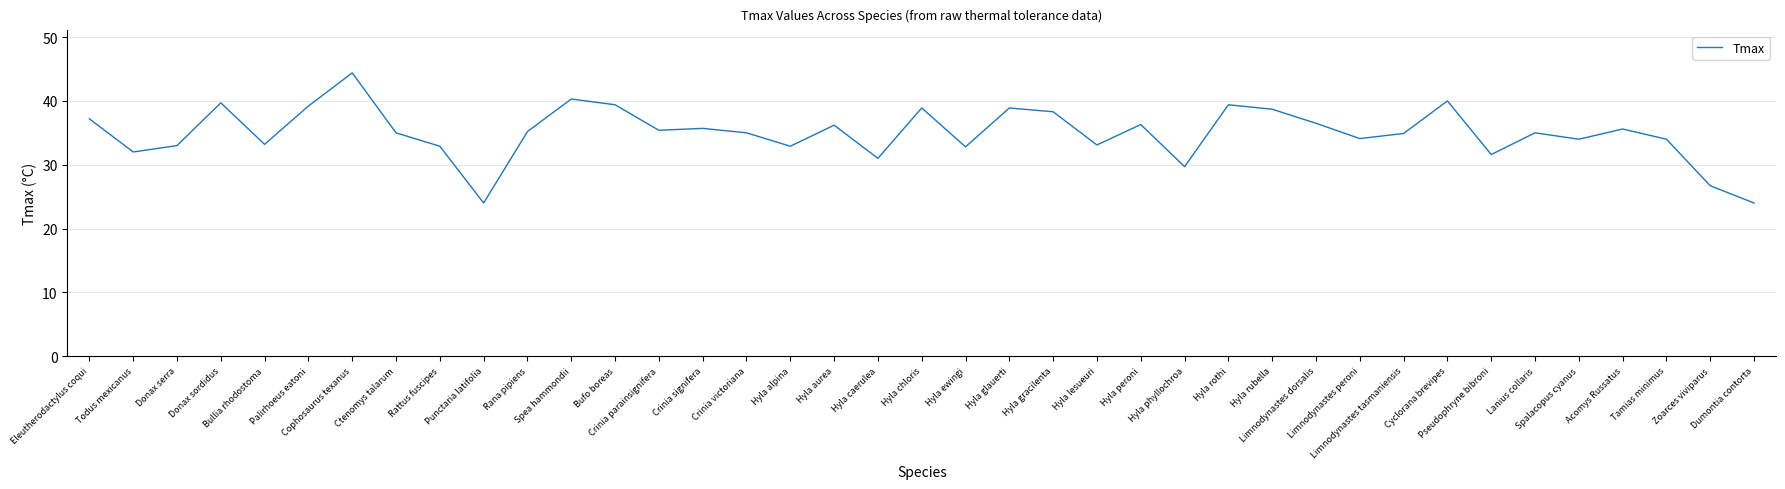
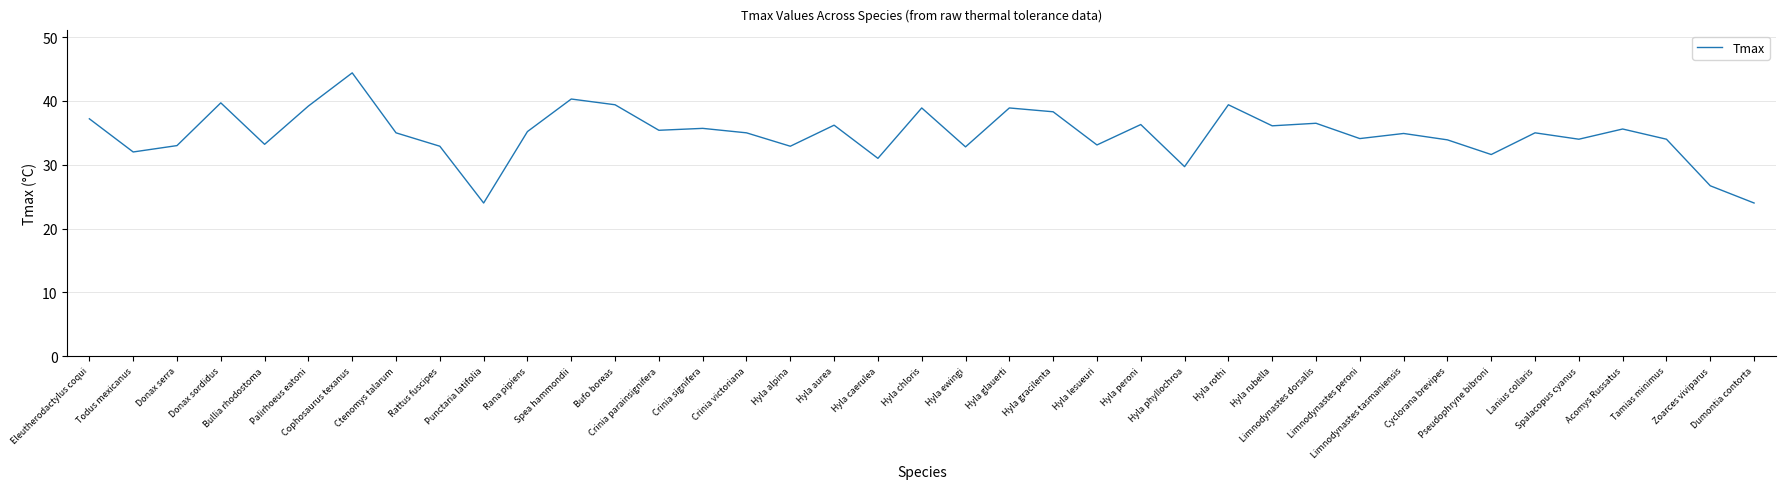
Hyla rubella: 39 -> 36
Cyclorana brevipes: 40 -> 34
